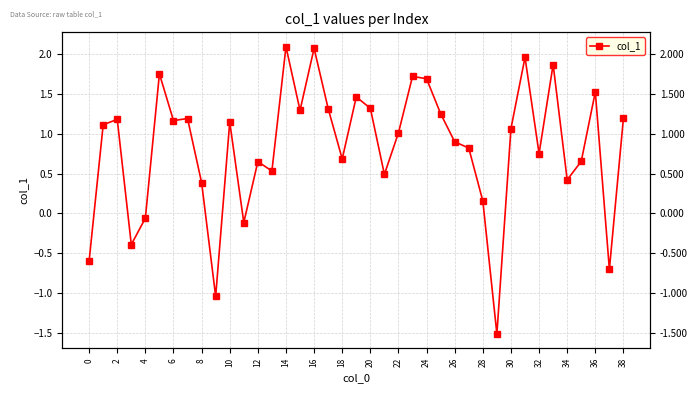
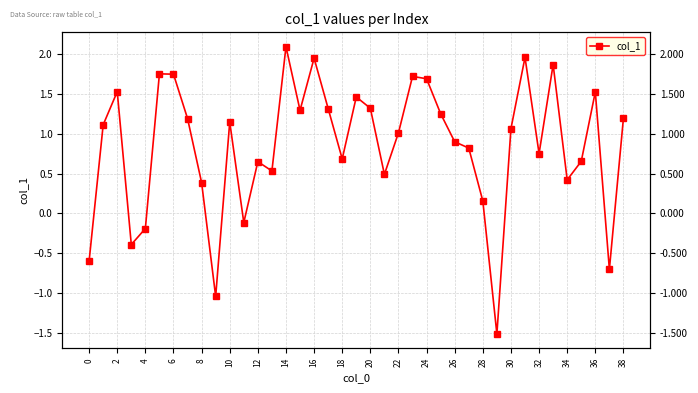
2: 1.2 -> 1.5
4: -0.1 -> -0.2
6: 1.2 -> 1.7
16: 2.1 -> 1.9
